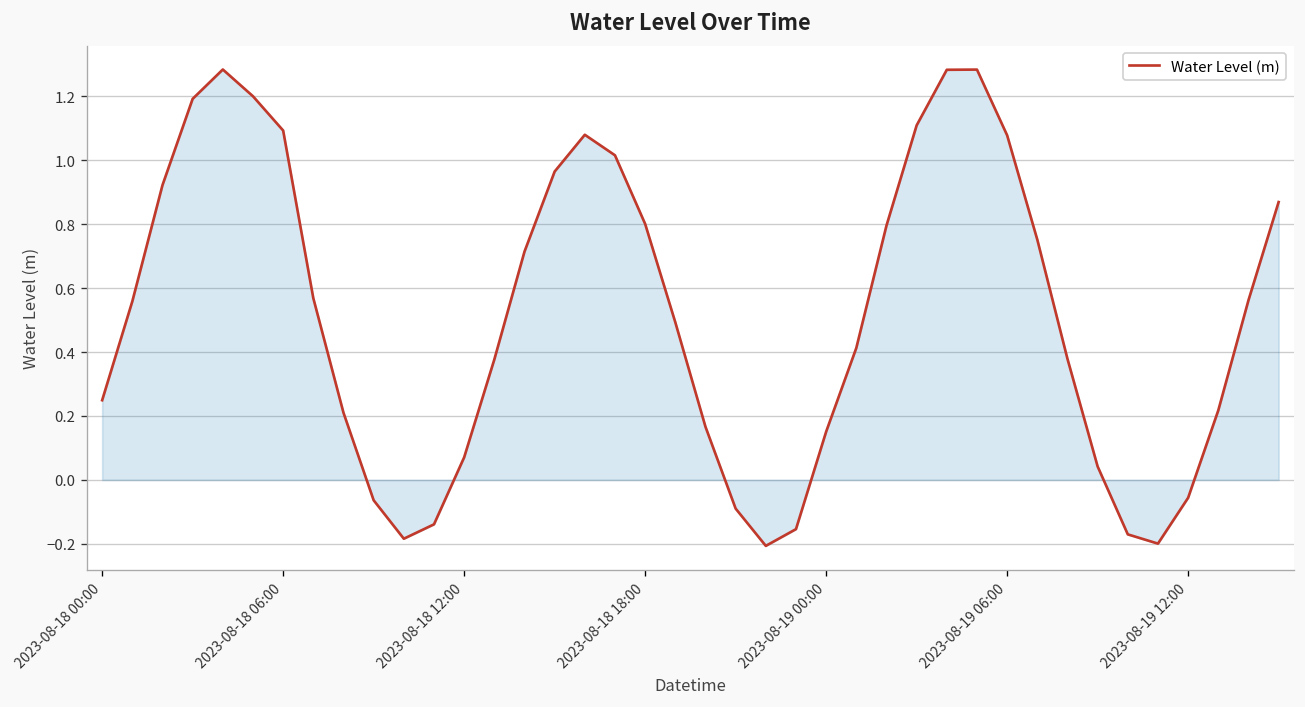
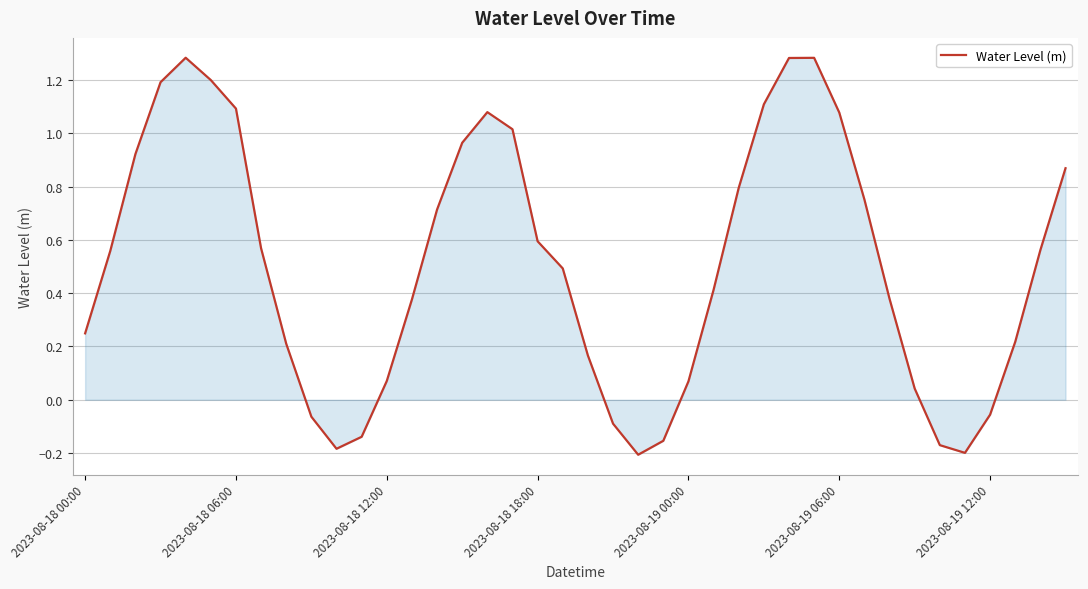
Water Level (m), 2023-08-18 18:00: 0.80 -> 0.60
Water Level (m), 2023-08-19 00:00: 0.15 -> 0.07
